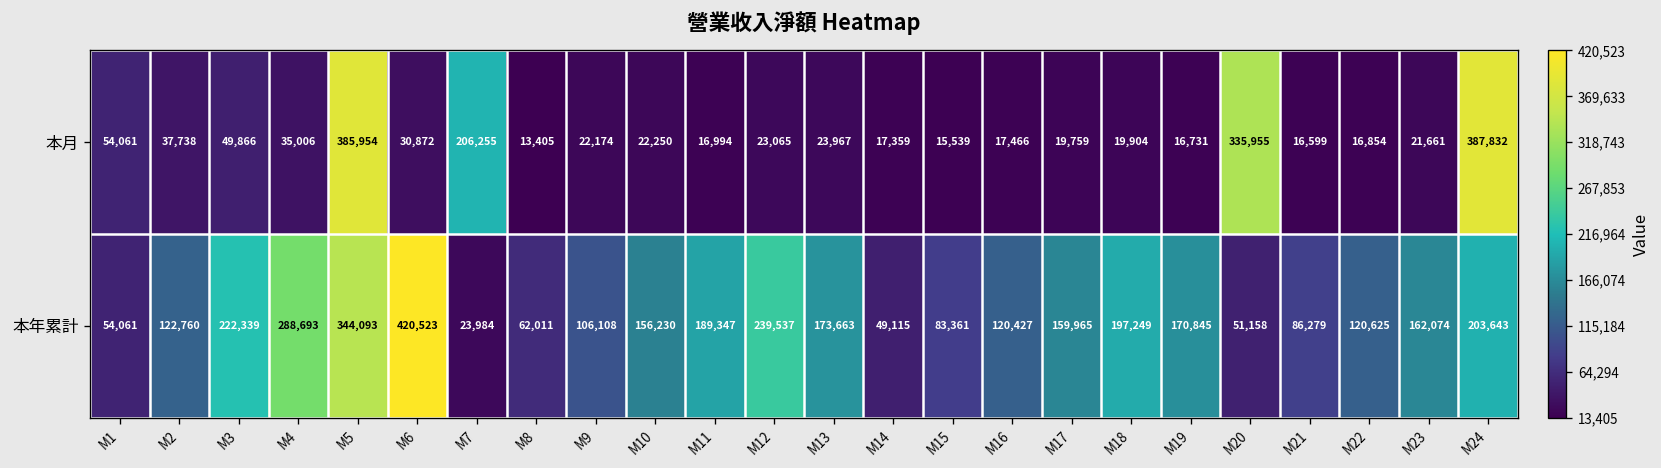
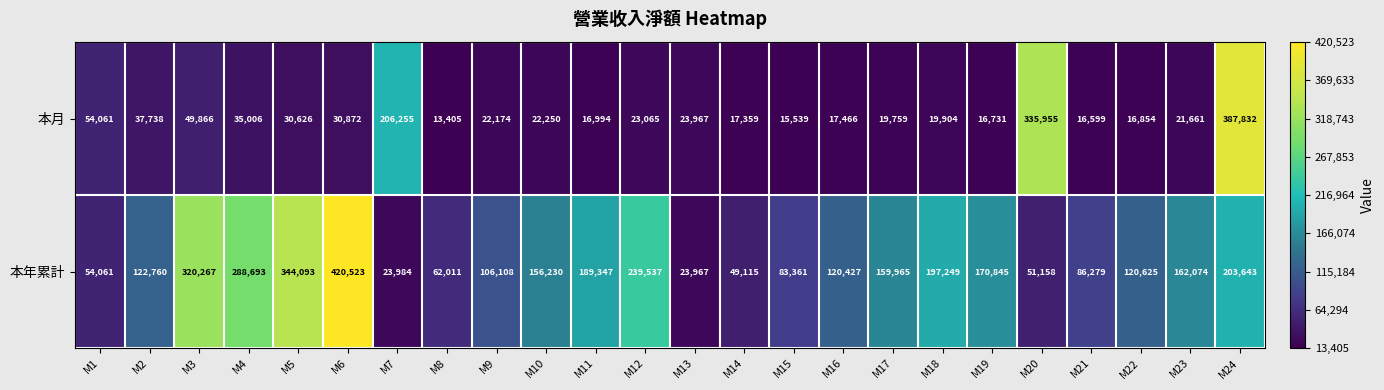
本月, M5: 385,954 -> 30,626
本年累計, M3: 222,339 -> 320,267
本年累計, M13: 173,663 -> 23,967
